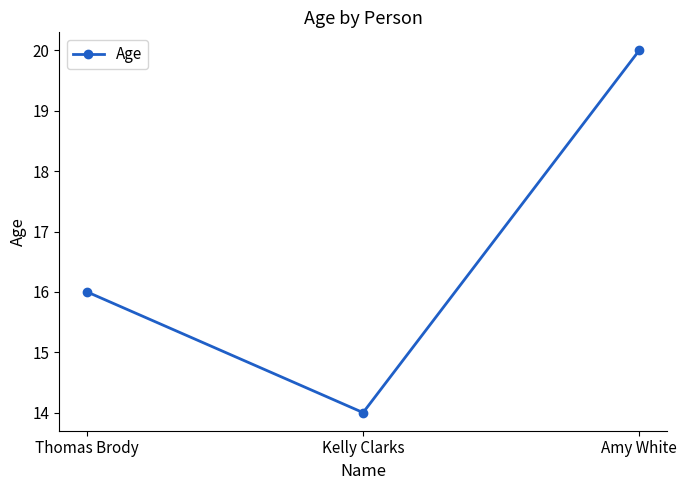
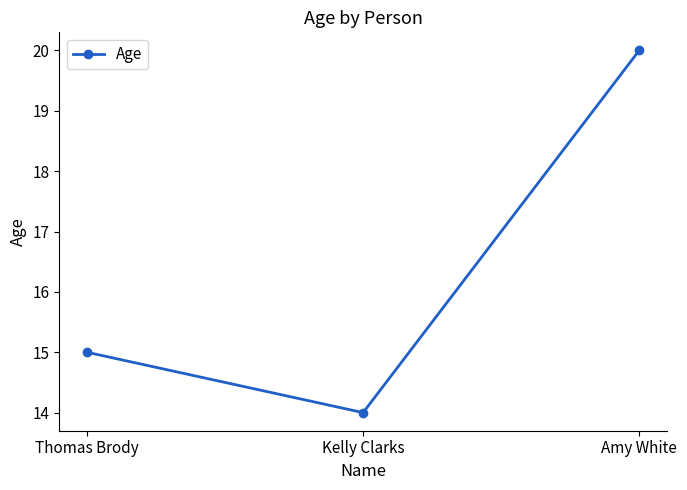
Thomas Brody: 16 -> 15
